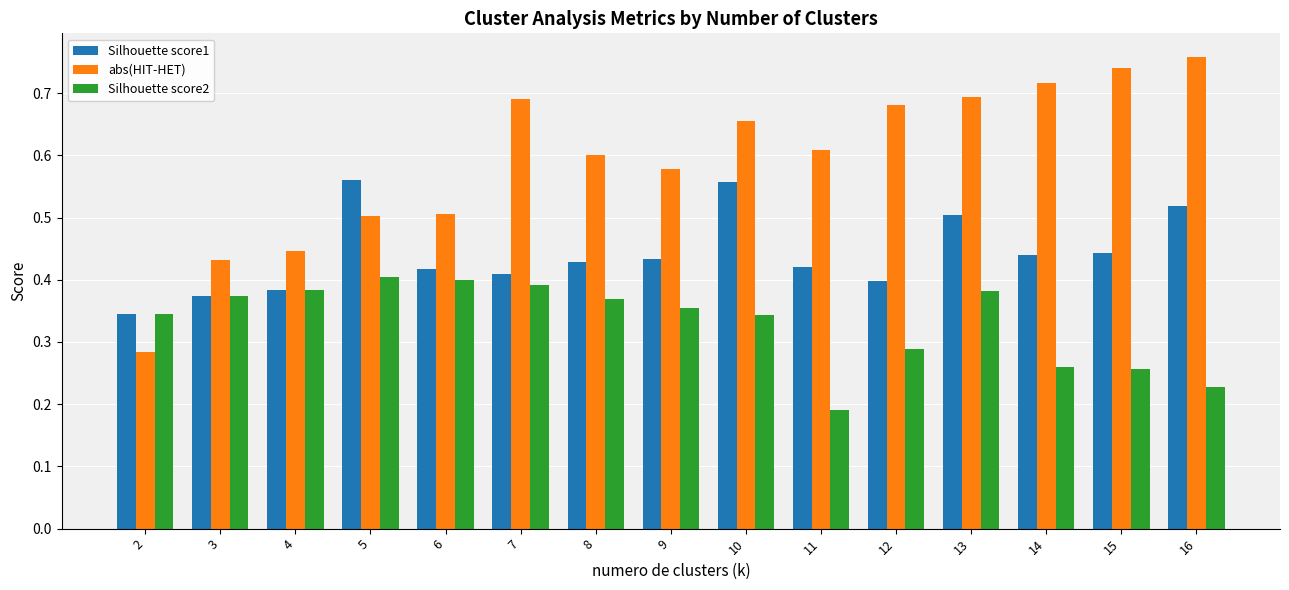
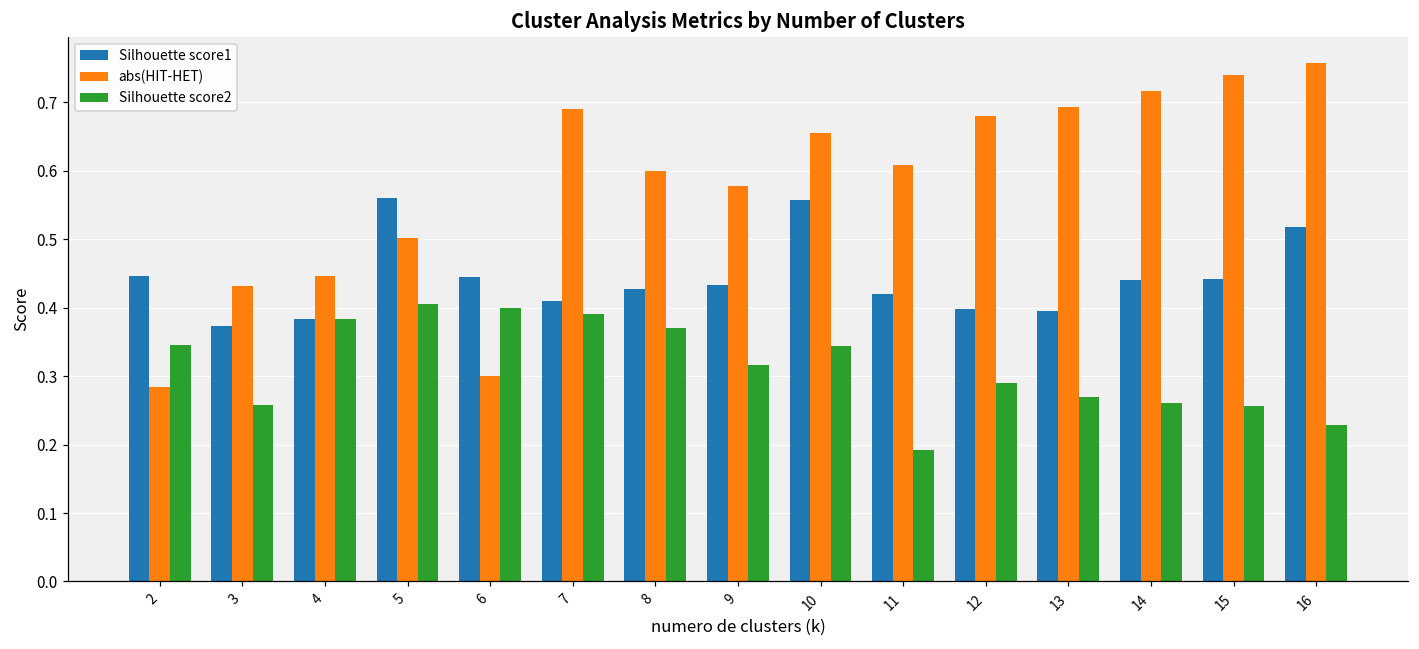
Silhouette score1, 2: 0.35 -> 0.45
Silhouette score2, 3: 0.37 -> 0.26
Silhouette score1, 6: 0.42 -> 0.44
abs(HIT-HET), 6: 0.51 -> 0.30
Silhouette score2, 9: 0.35 -> 0.32
Silhouette score1, 13: 0.50 -> 0.39
Silhouette score2, 13: 0.38 -> 0.27
